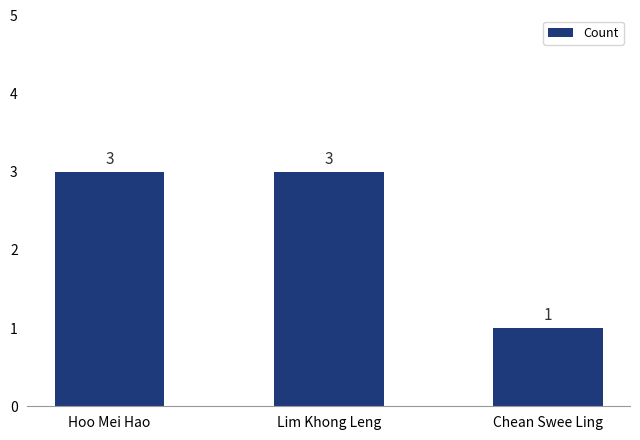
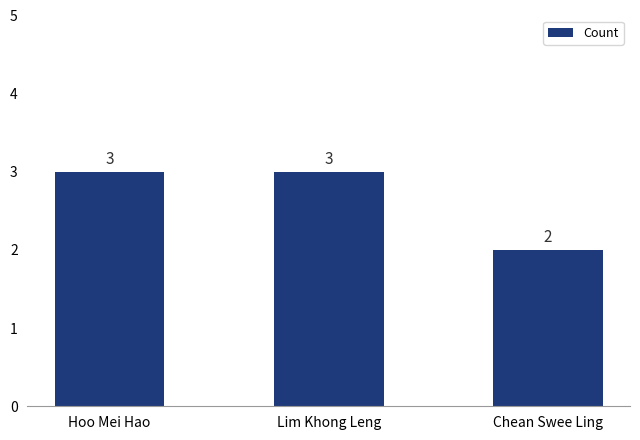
Chean Swee Ling: 1 -> 2
